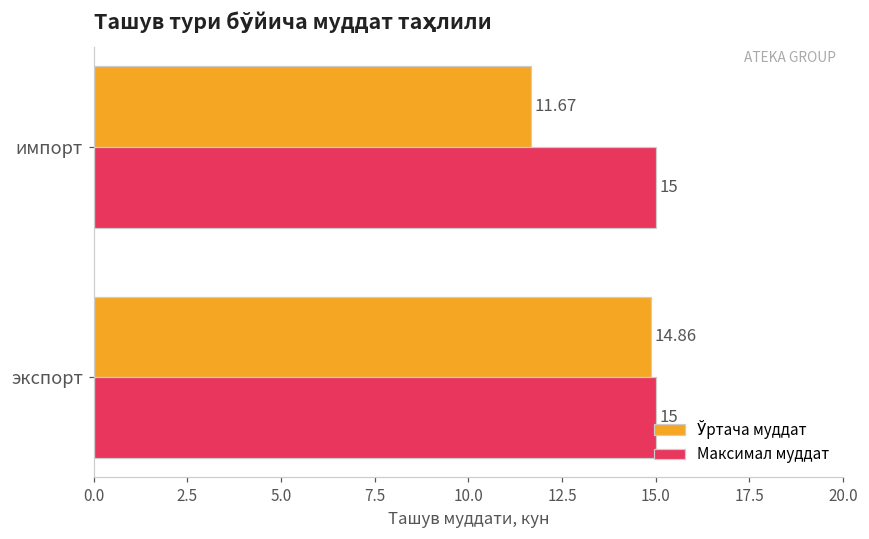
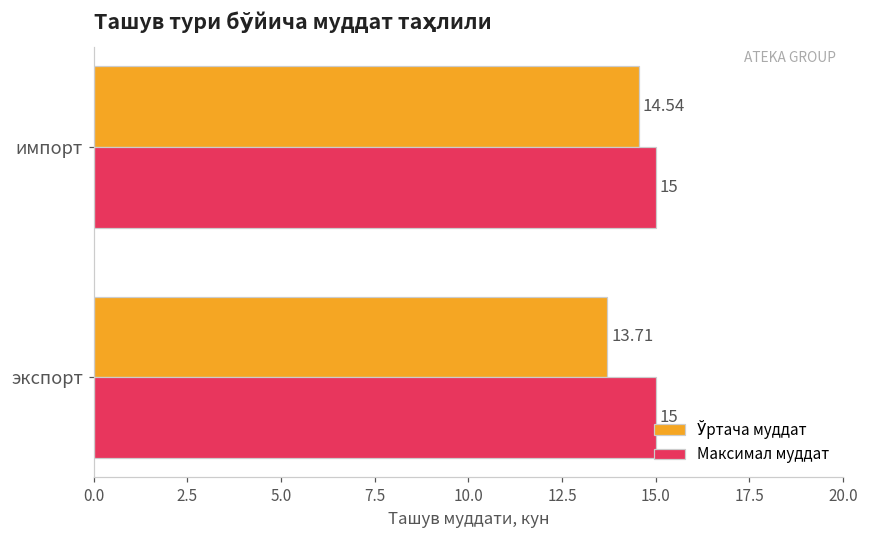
Ўртача муддат, импорт: 11.67 -> 14.54
Ўртача муддат, экспорт: 14.86 -> 13.71
